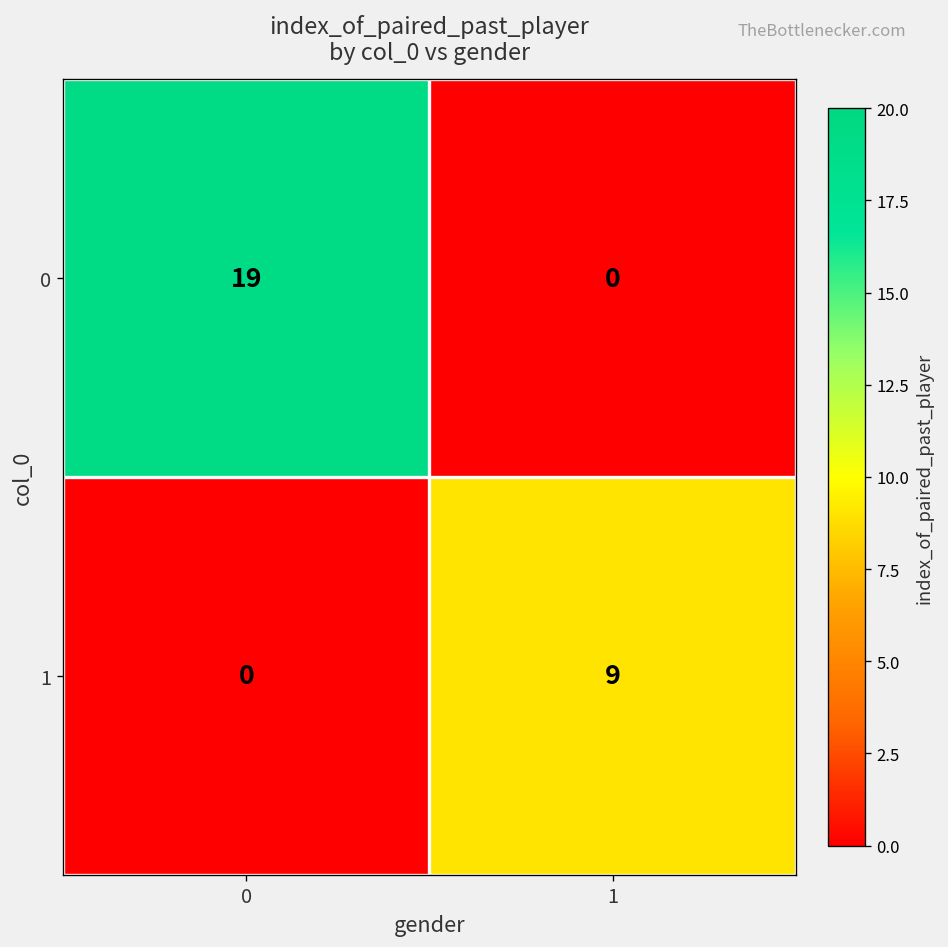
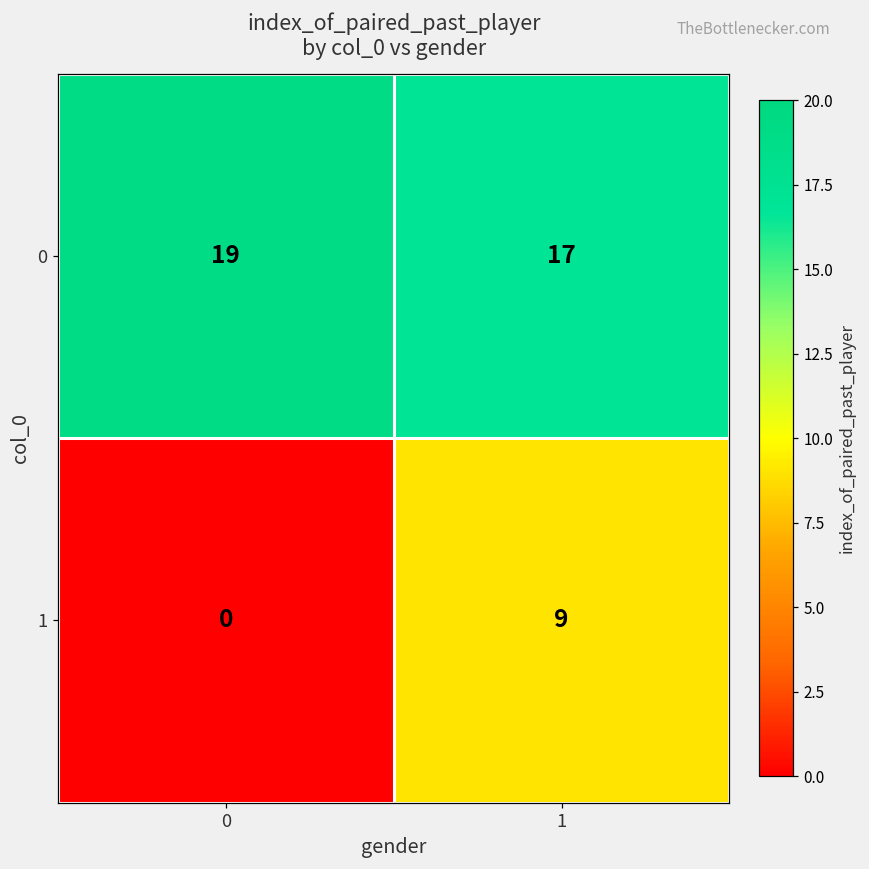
0, 1: 0 -> 17
